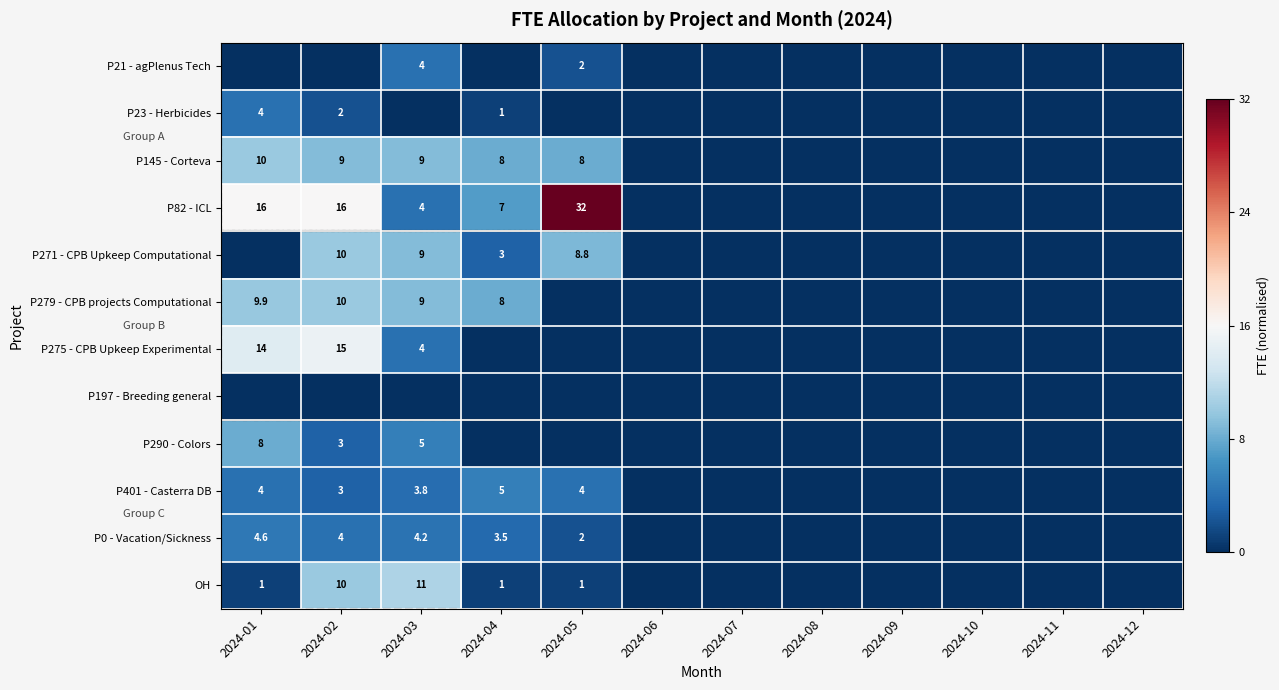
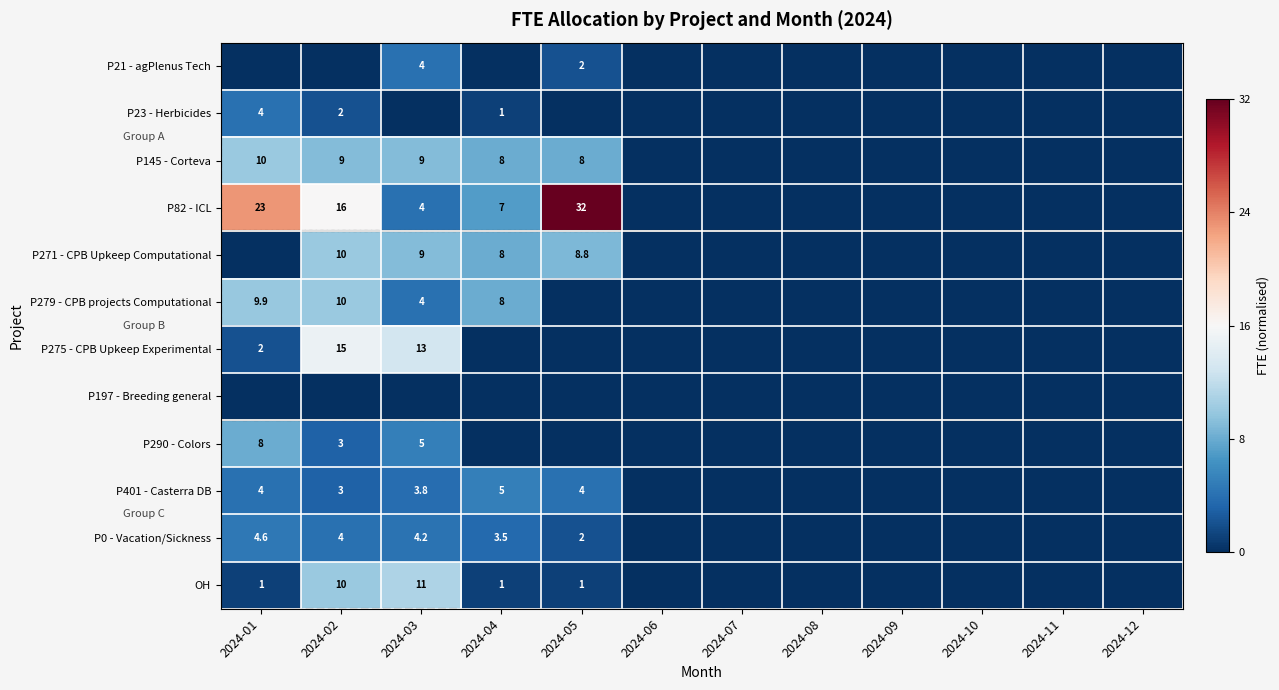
P82 - ICL, 2024-01: 16 -> 23
P271 - CPB Upkeep Computational, 2024-04: 3 -> 8
P279 - CPB projects Computational, 2024-03: 9 -> 4
P275 - CPB Upkeep Experimental, 2024-01: 14 -> 2
P275 - CPB Upkeep Experimental, 2024-03: 4 -> 13
